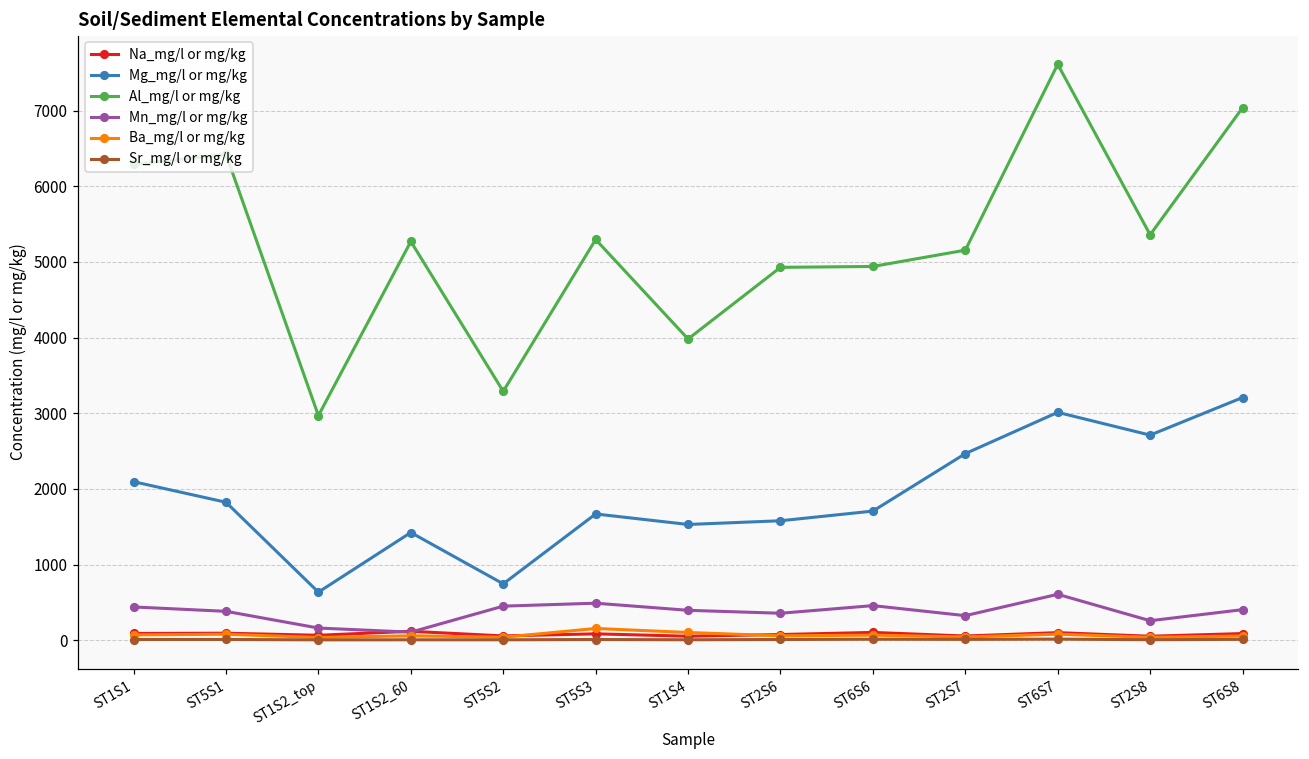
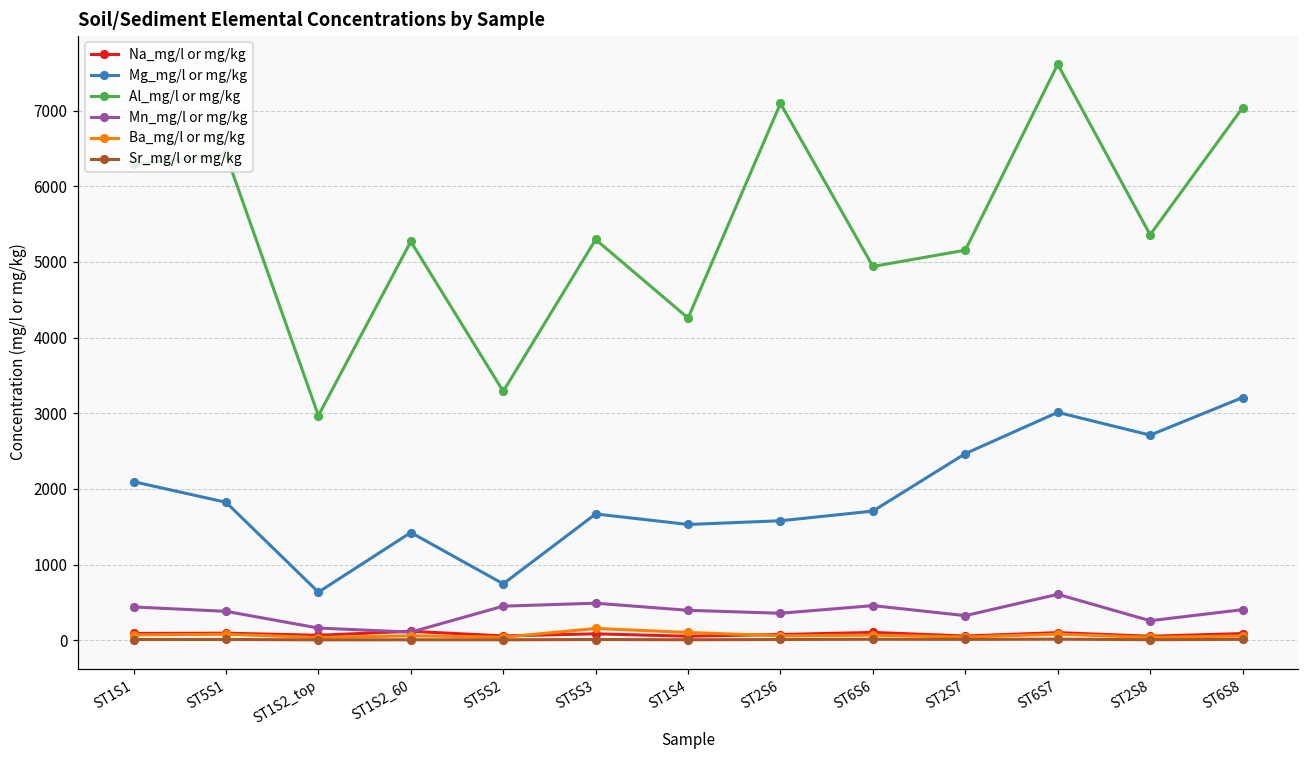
Al_mg/l or mg/kg, ST1S4: 4000 -> 4300
Al_mg/l or mg/kg, ST2S6: 4900 -> 7100
